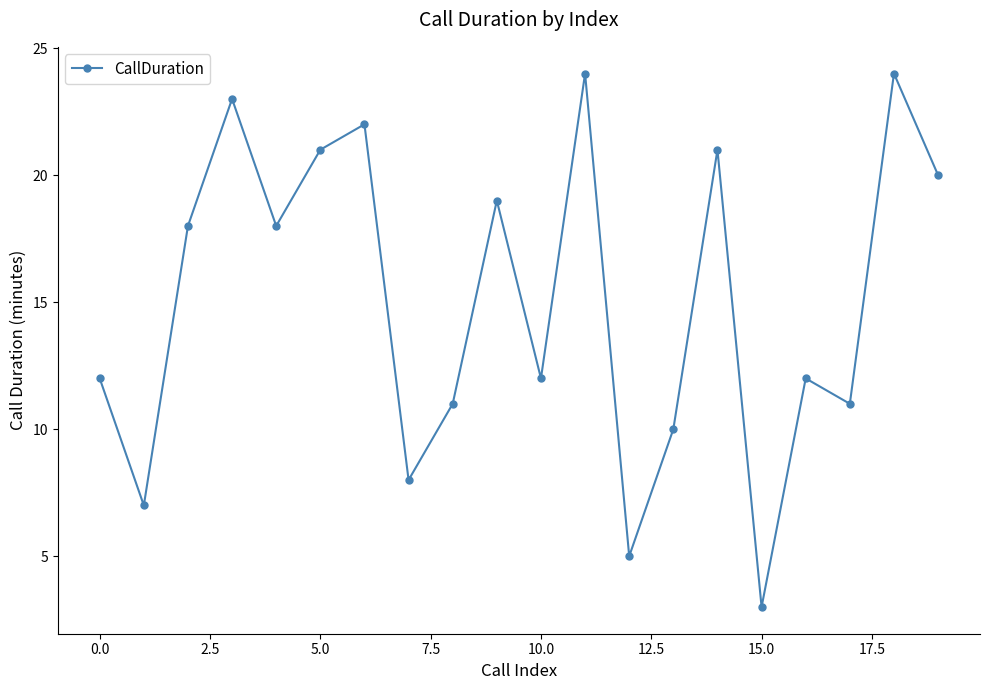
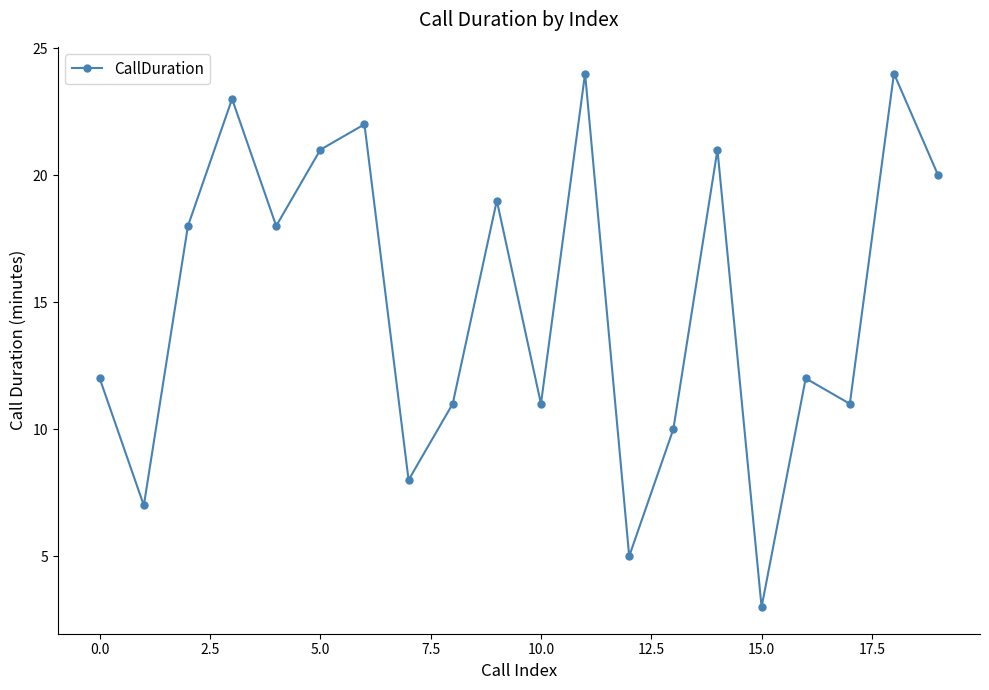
10.0: 12 -> 11
